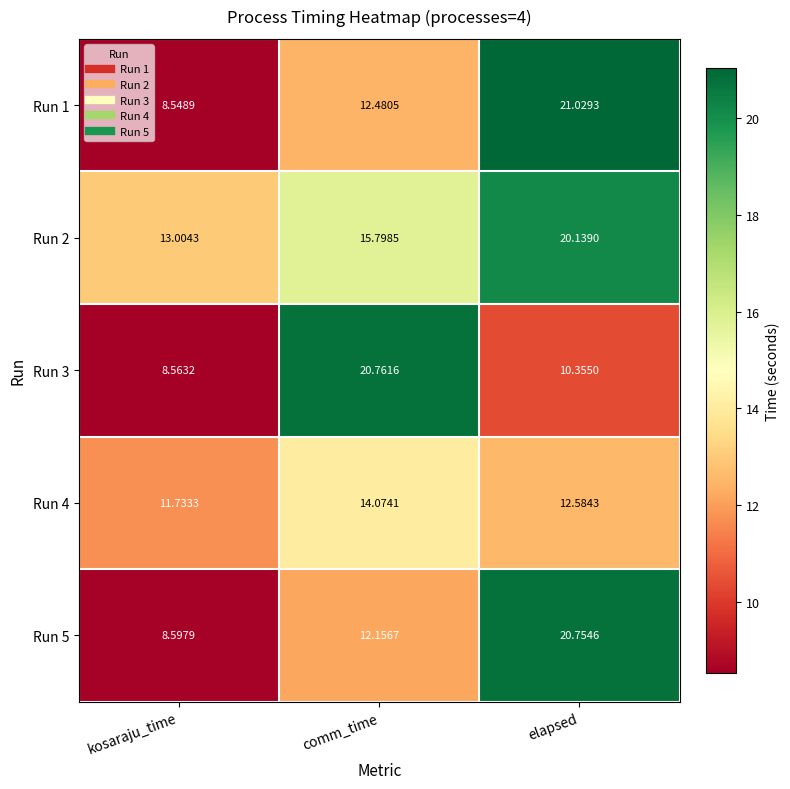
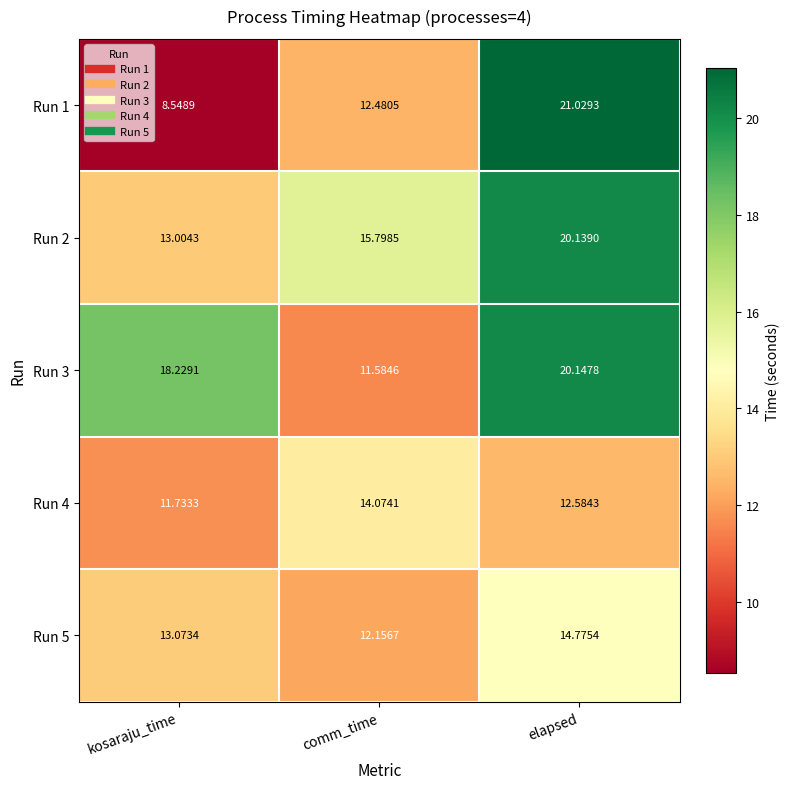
Run 3, kosaraju_time: 8.5632 -> 18.2291
Run 3, comm_time: 20.7616 -> 11.5846
Run 3, elapsed: 10.3550 -> 20.1478
Run 5, kosaraju_time: 8.5979 -> 13.0734
Run 5, elapsed: 20.7546 -> 14.7754
